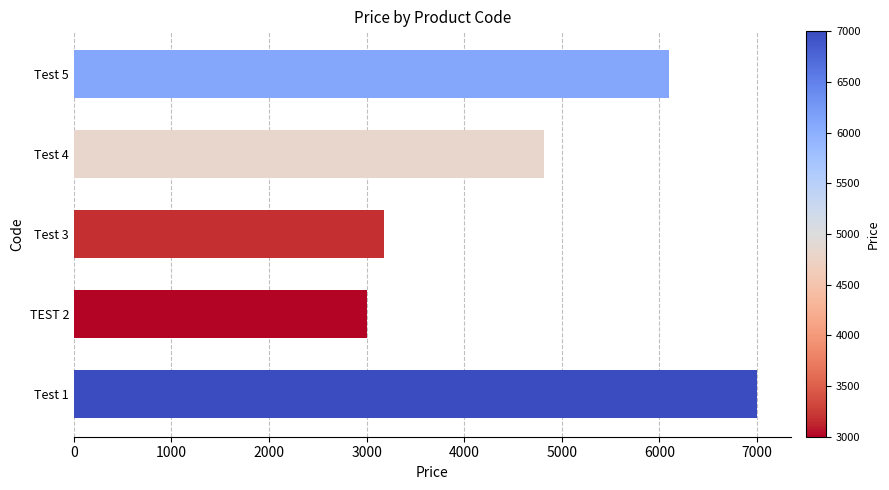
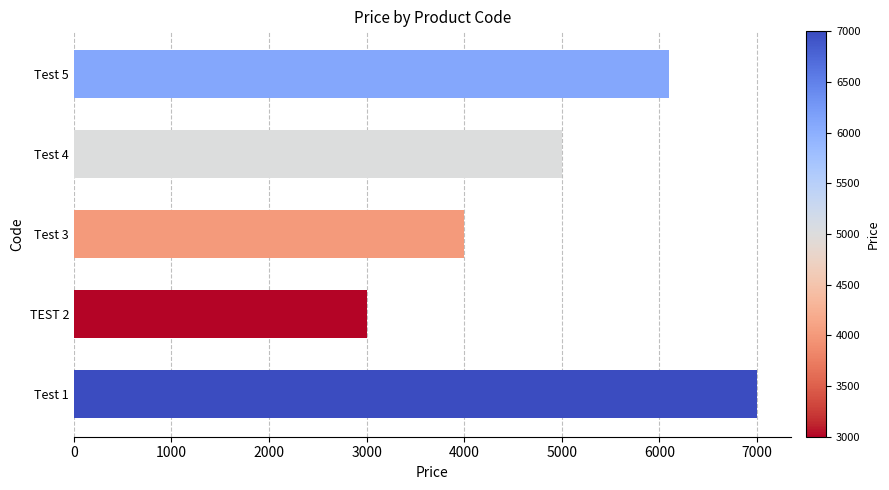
Test 4: 4800 -> 5000
Test 3: 3200 -> 4000
